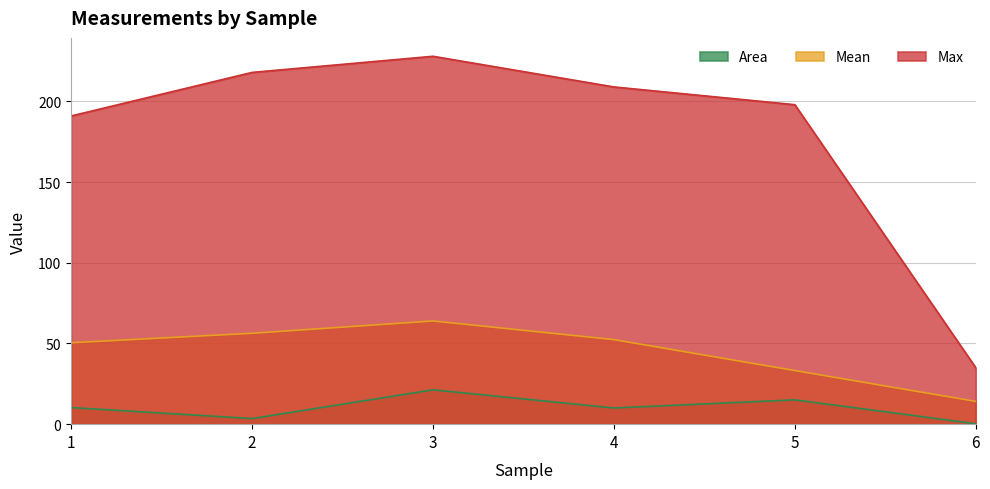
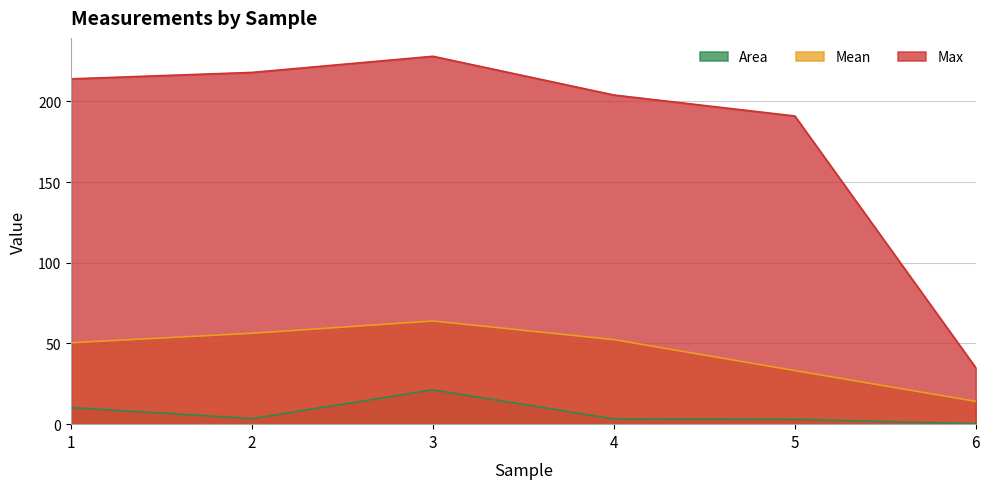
Max, 1: 191 -> 214
Area, 4: 10 -> 3
Max, 4: 209 -> 204
Area, 5: 15 -> 3
Max, 5: 198 -> 191
